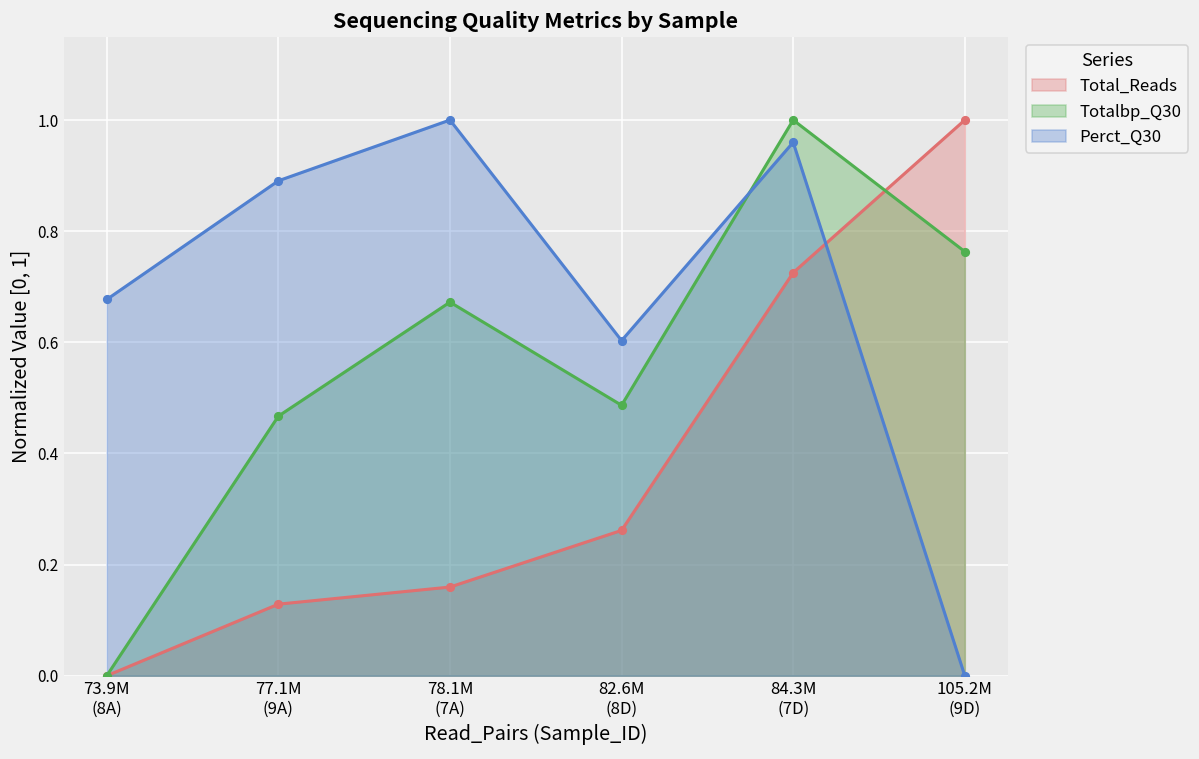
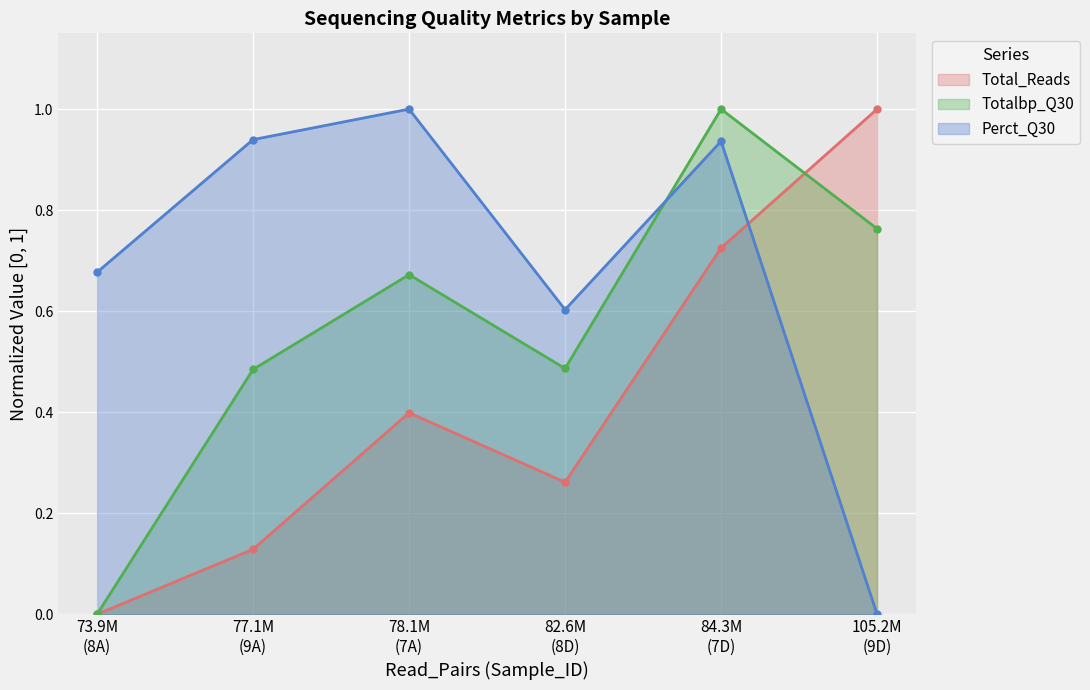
Totalbp_Q30, 77.1M (9A): 0.47 -> 0.48
Perct_Q30, 77.1M (9A): 0.89 -> 0.94
Total_Reads, 78.1M (7A): 0.16 -> 0.40
Perct_Q30, 84.3M (7D): 0.96 -> 0.94
